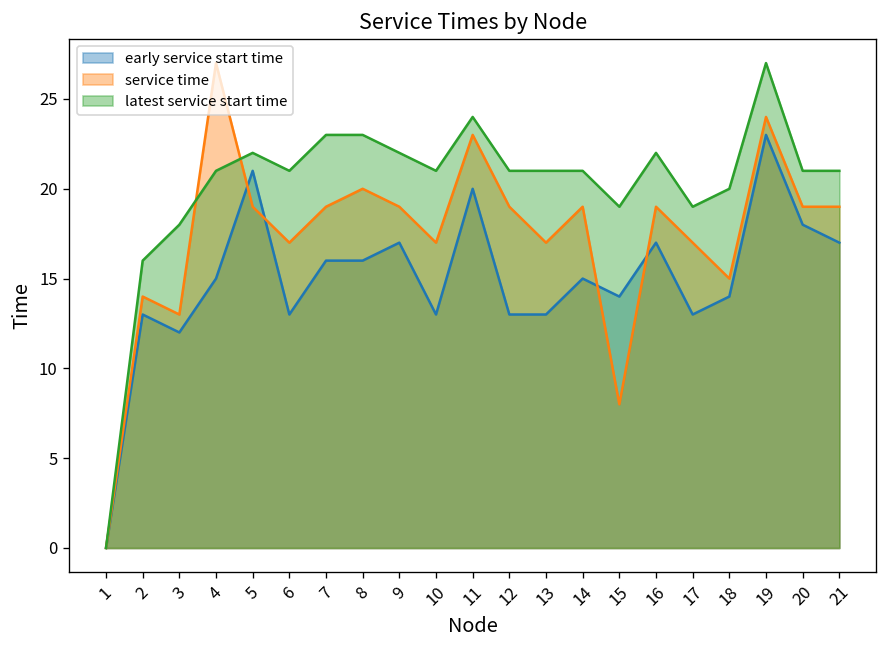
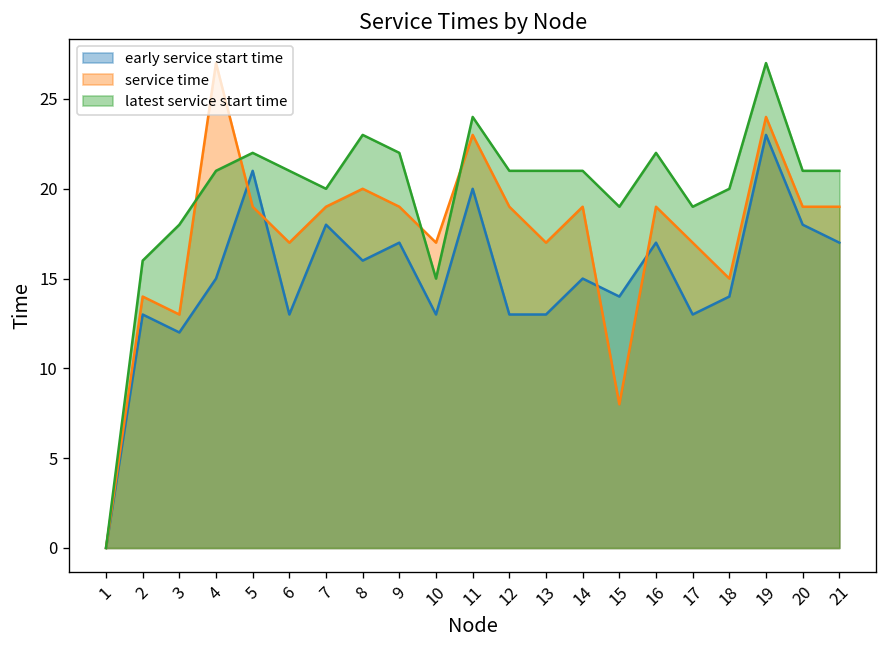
early service start time, 7: 16 -> 18
latest service start time, 7: 23 -> 20
latest service start time, 10: 21 -> 15
